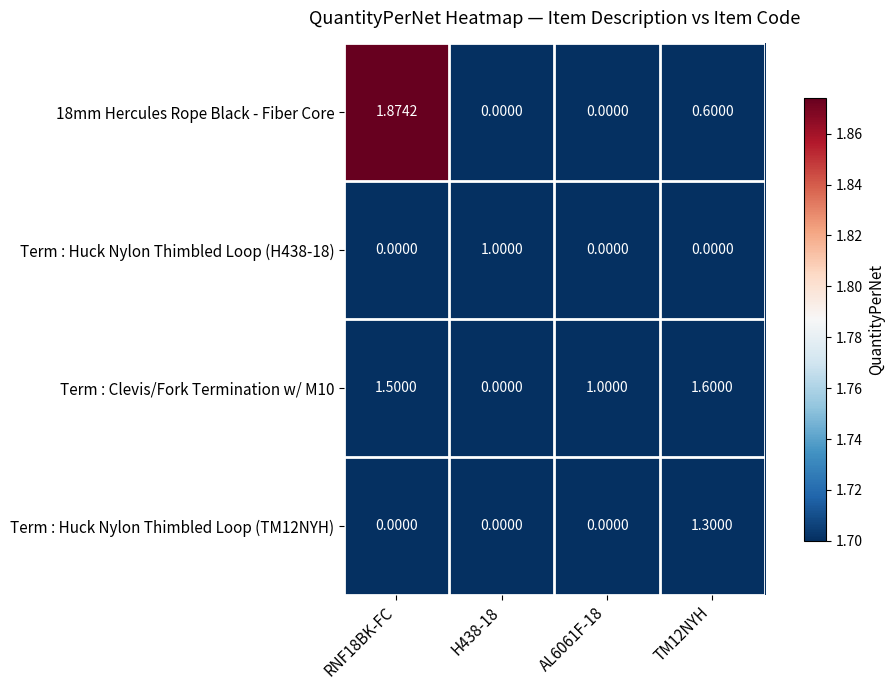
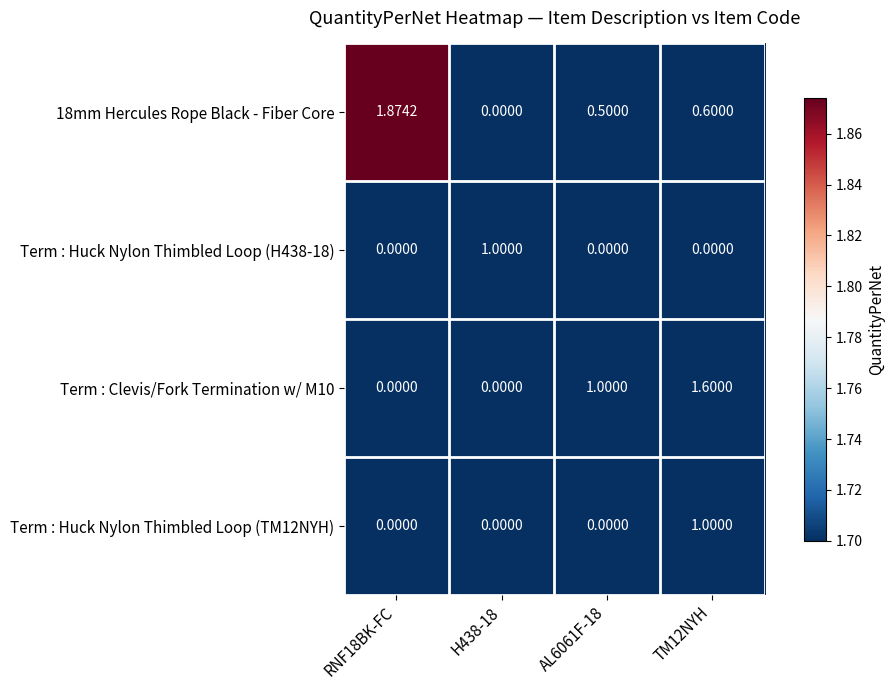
18mm Hercules Rope Black - Fiber Core, AL6061F-18: 0.0000 -> 0.5000
Term : Clevis/Fork Termination w/ M10, RNF18BK-FC: 1.5000 -> 0.0000
Term : Huck Nylon Thimbled Loop (TM12NYH), TM12NYH: 1.3000 -> 1.0000
